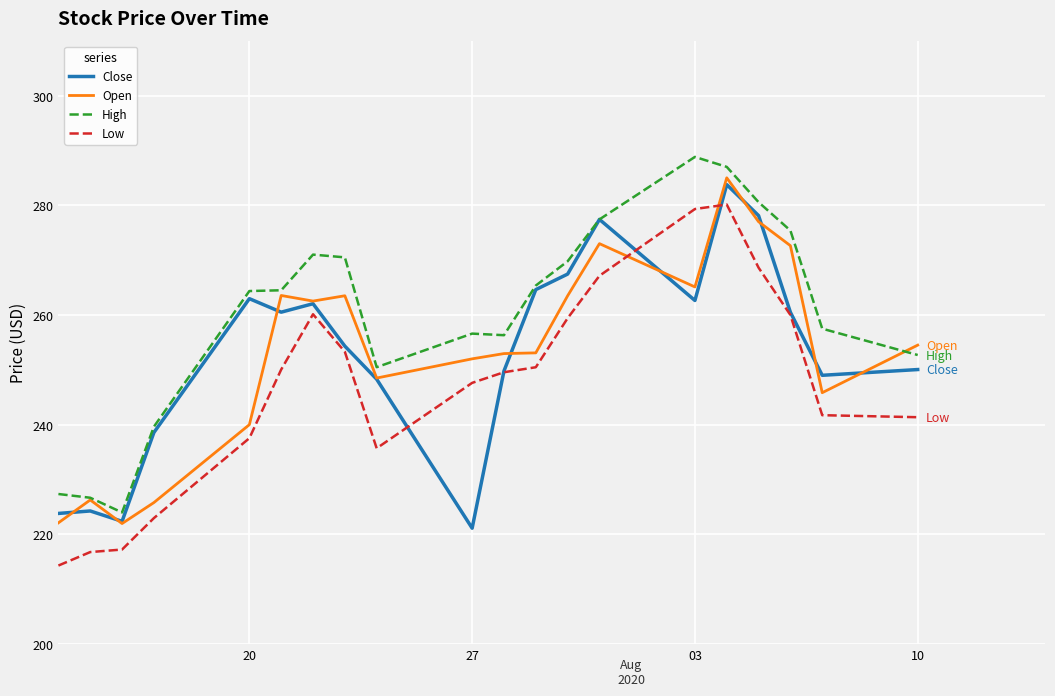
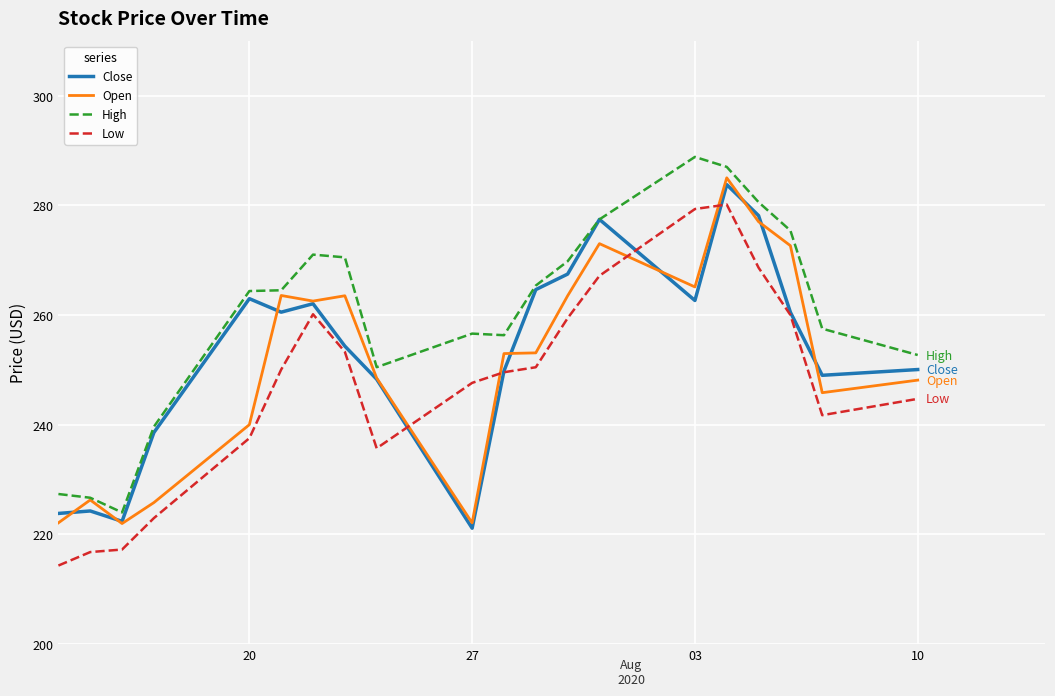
Open, 27: 252 -> 222
Open, 10: 255 -> 248
Low, 10: 241 -> 245
